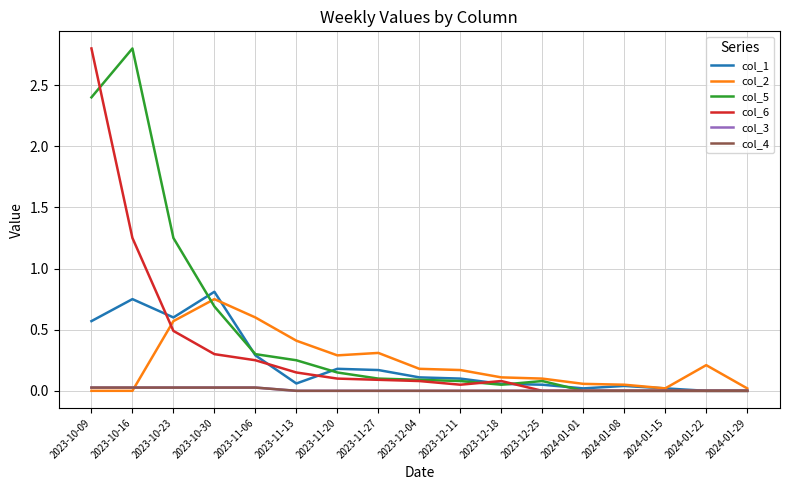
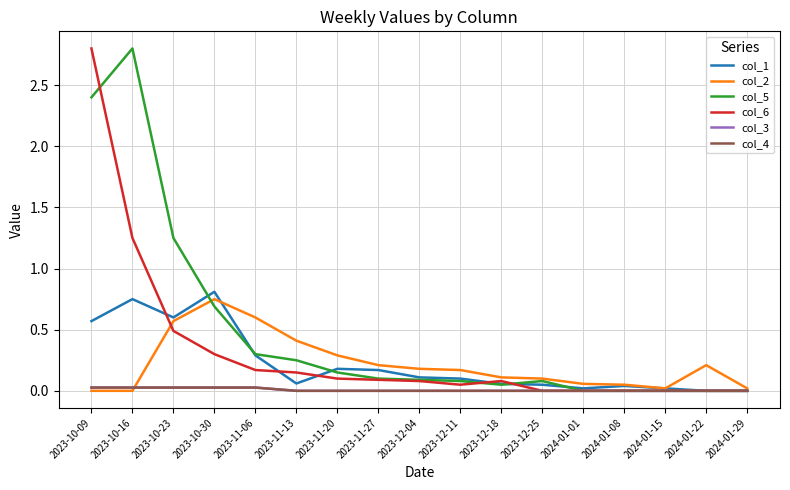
col_6, 2023-11-06: 0.25 -> 0.17
col_2, 2023-11-27: 0.31 -> 0.21
